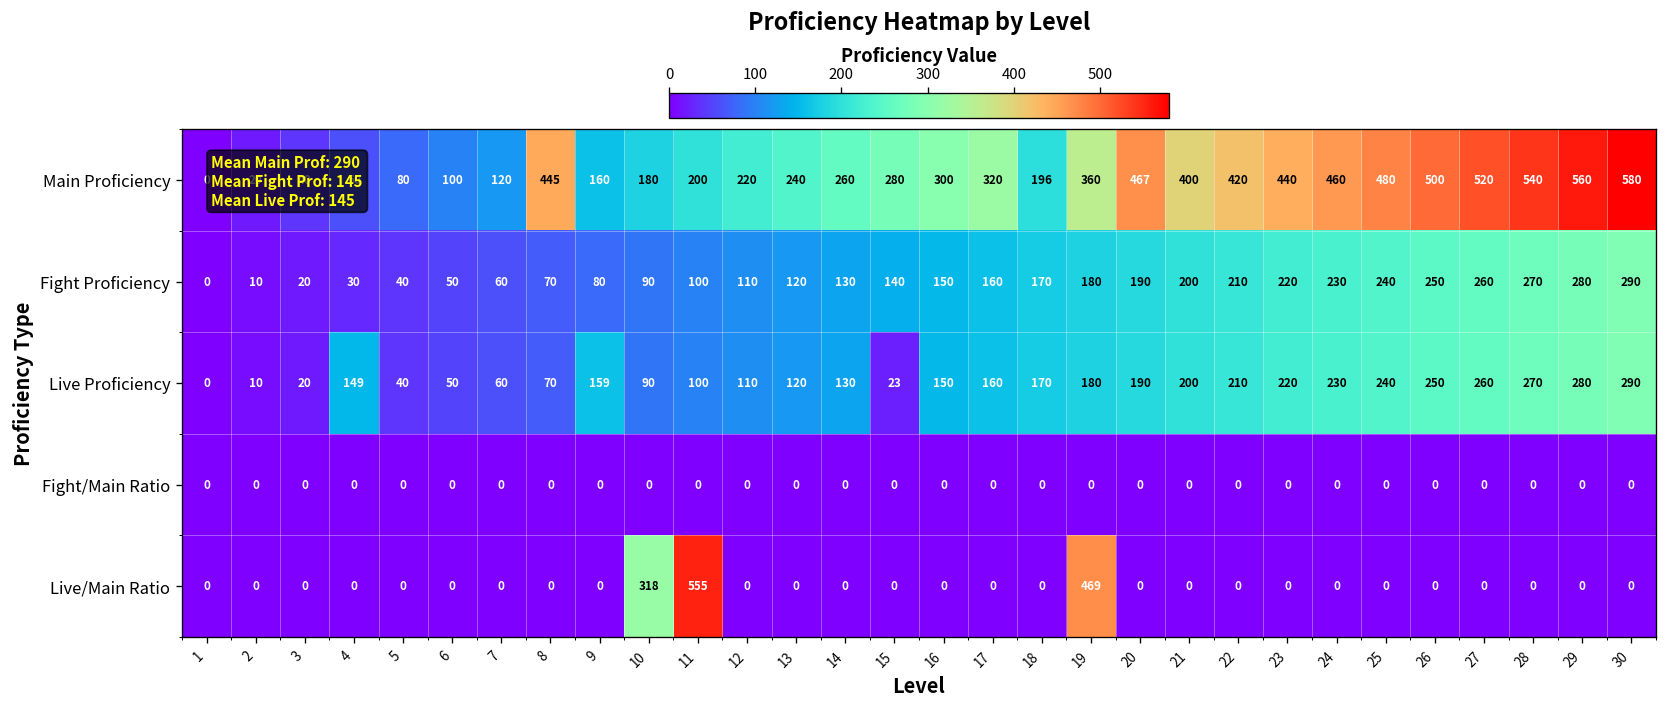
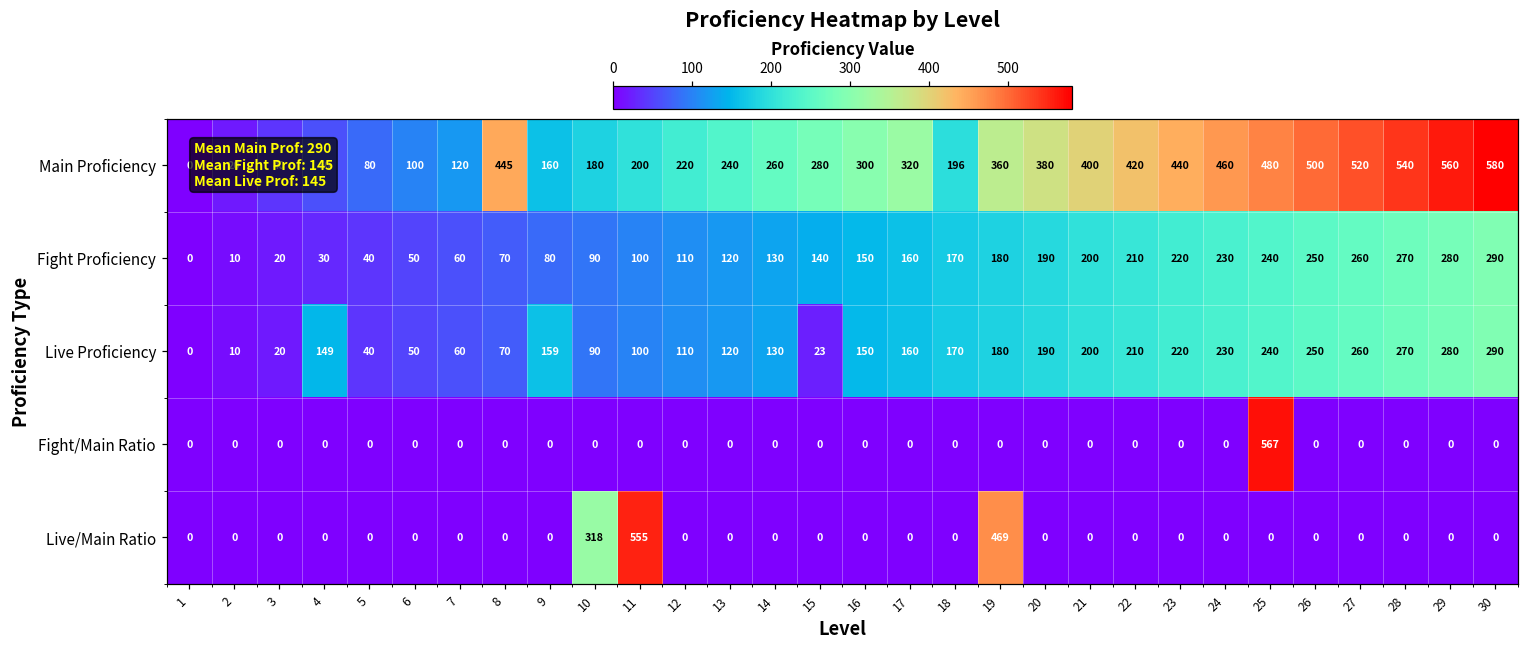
Main Proficiency, 20: 467 -> 380
Fight/Main Ratio, 25: 0 -> 567
